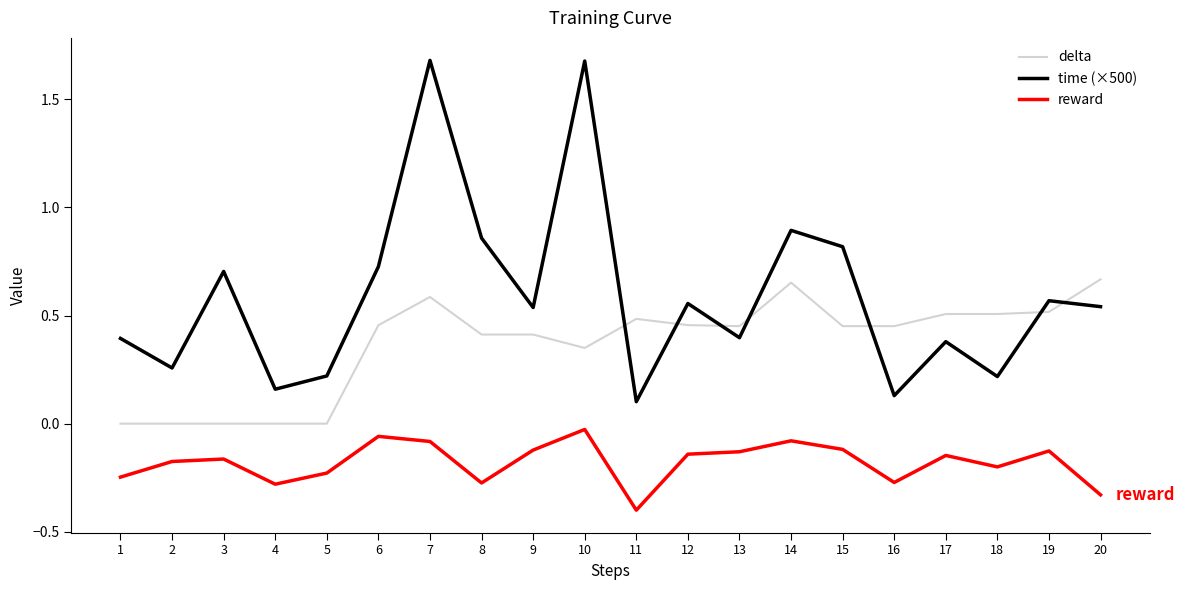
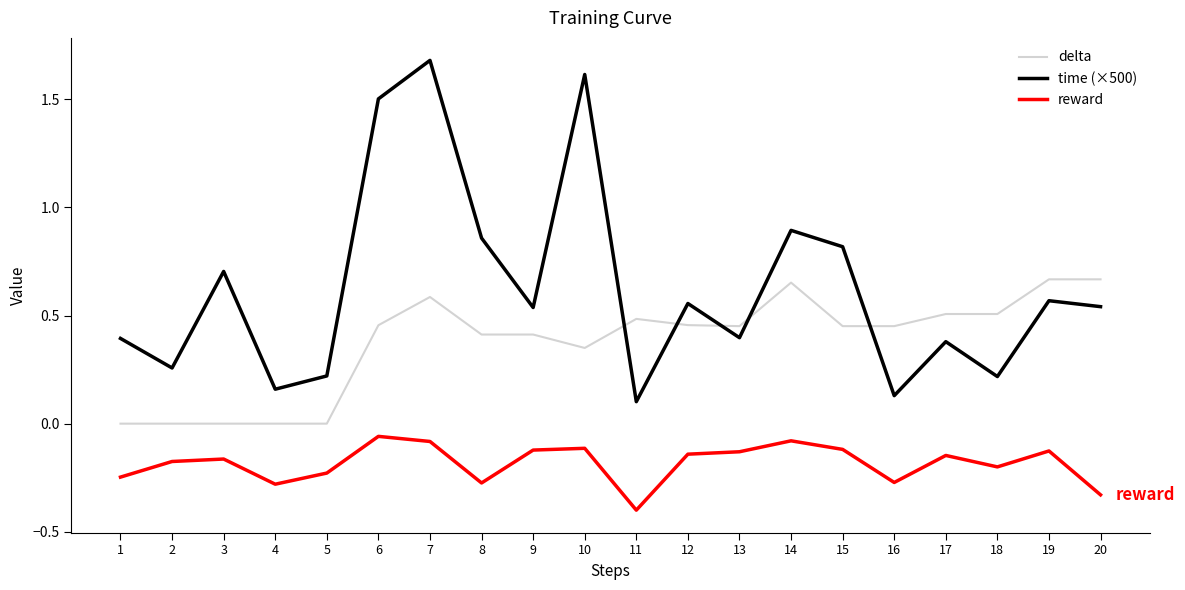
time (×500), 6: 0.73 -> 1.50
time (×500), 10: 1.68 -> 1.61
reward, 10: -0.03 -> -0.11
delta, 19: 0.52 -> 0.67
